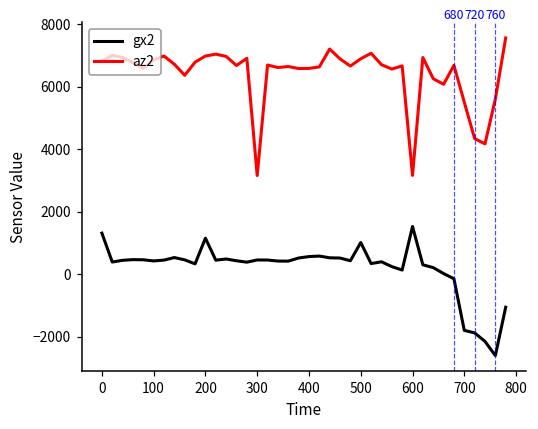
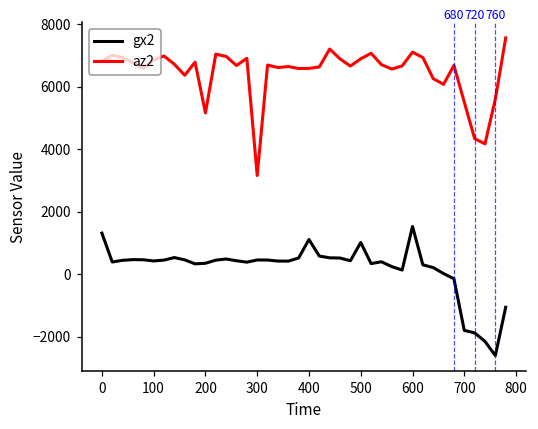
gx2, 200: 1200 -> 400
az2, 200: 7000 -> 5200
gx2, 400: 600 -> 1100
az2, 600: 3200 -> 7100
